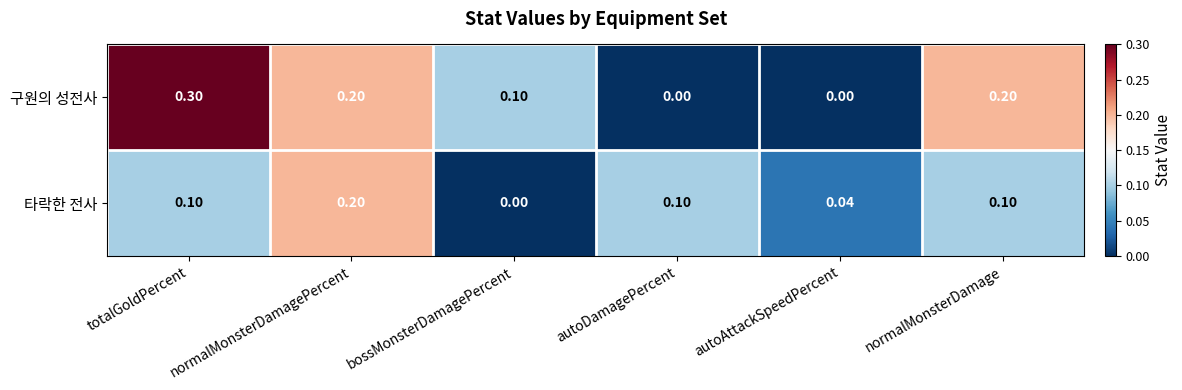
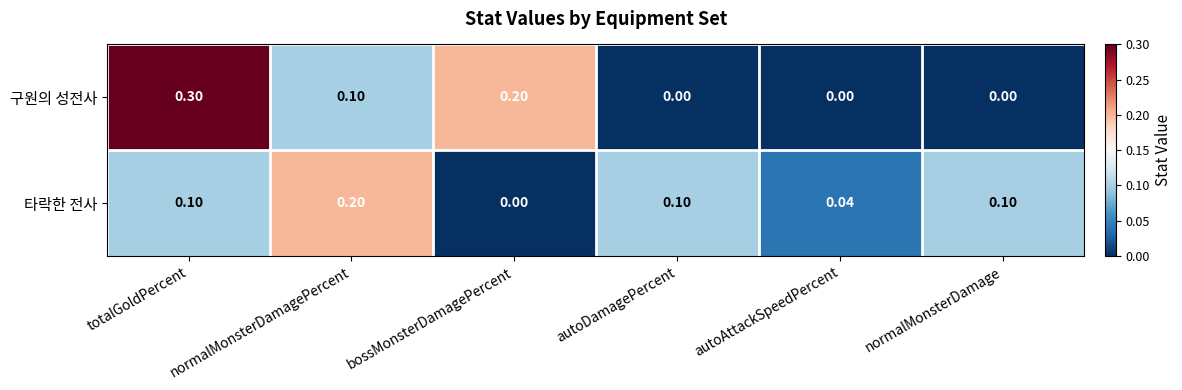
구원의 성전사, normalMonsterDamagePercent: 0.20 -> 0.10
구원의 성전사, bossMonsterDamagePercent: 0.10 -> 0.20
구원의 성전사, normalMonsterDamage: 0.20 -> 0.00
